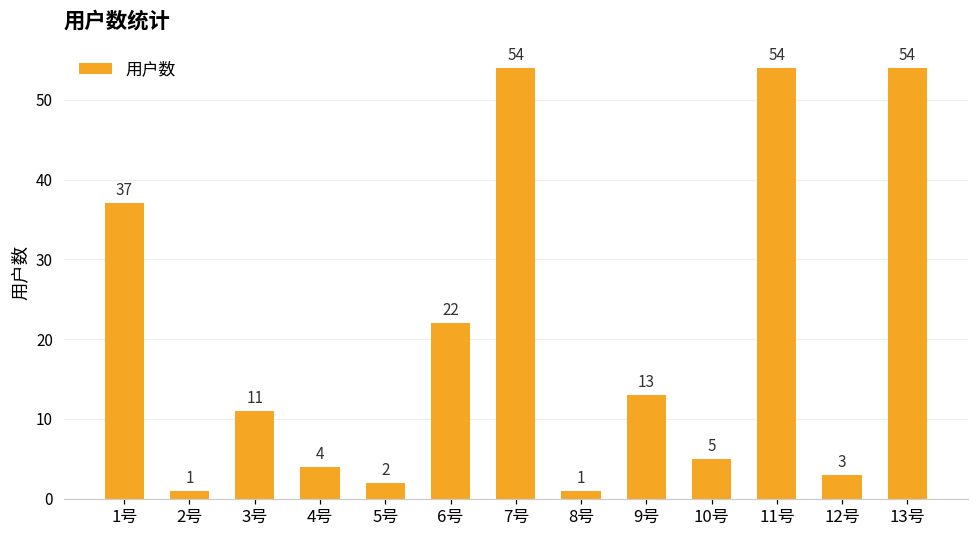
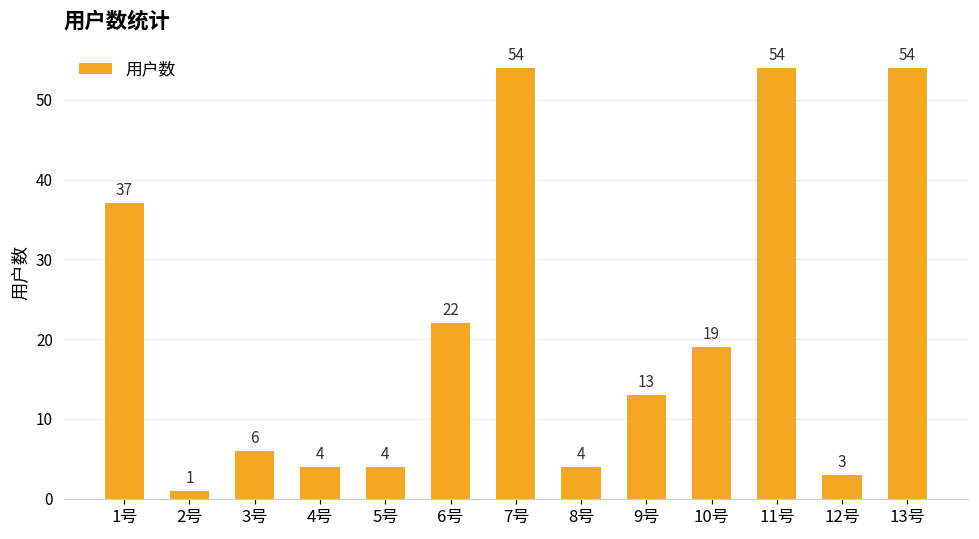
3号: 11 -> 6
5号: 2 -> 4
8号: 1 -> 4
10号: 5 -> 19
